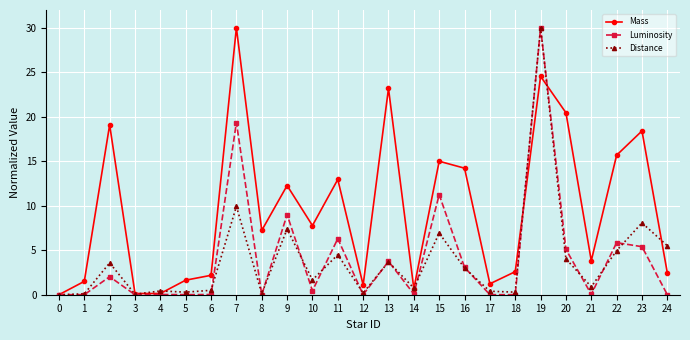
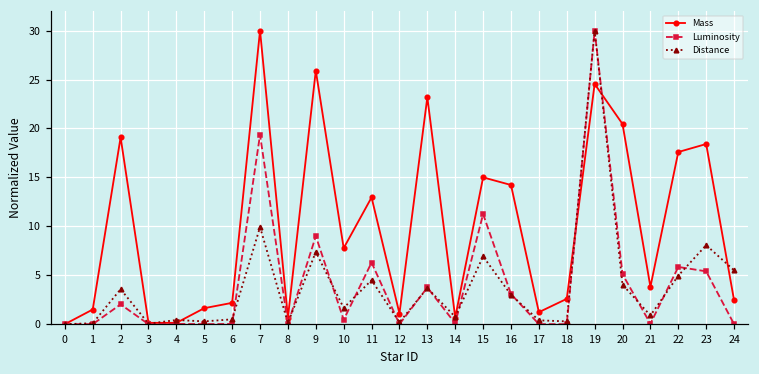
Mass, 8: 7 -> 1
Mass, 9: 12 -> 26
Mass, 22: 16 -> 18
